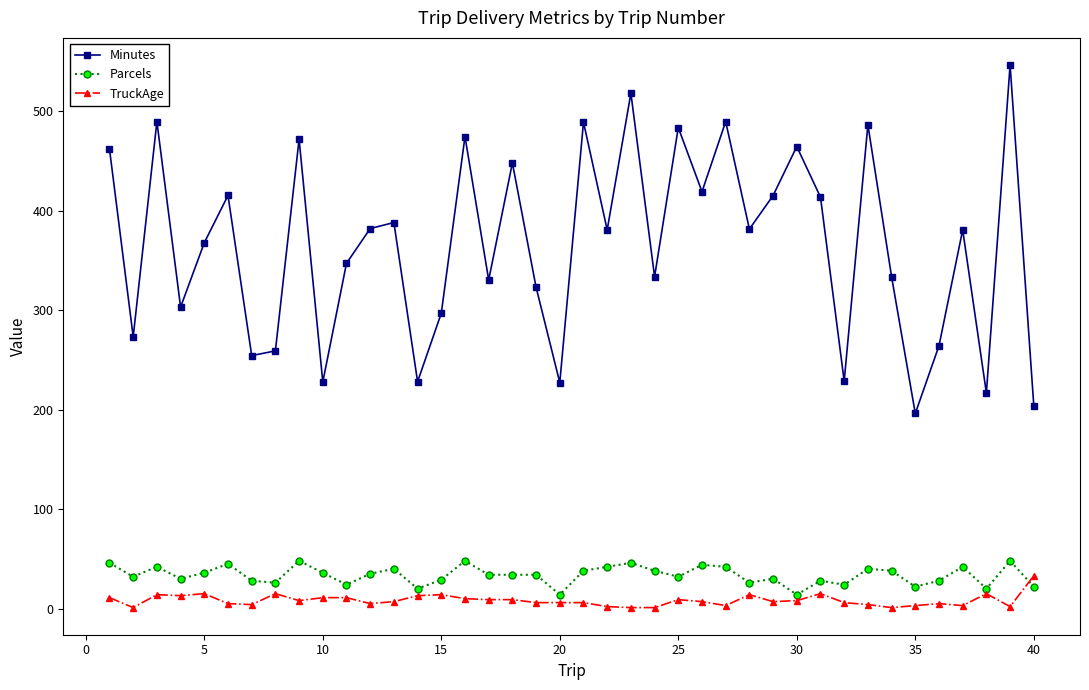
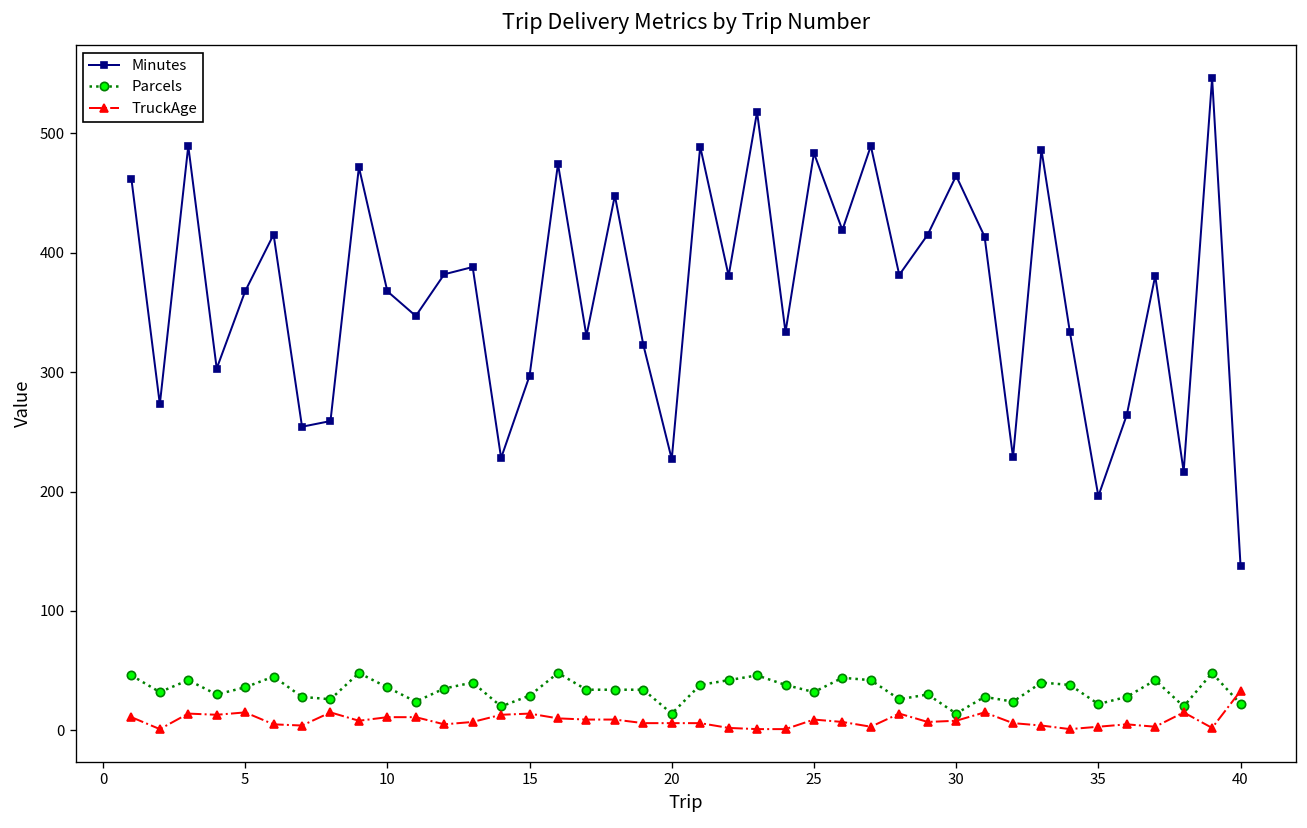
Minutes, 10: 230 -> 370
Minutes, 40: 200 -> 140
